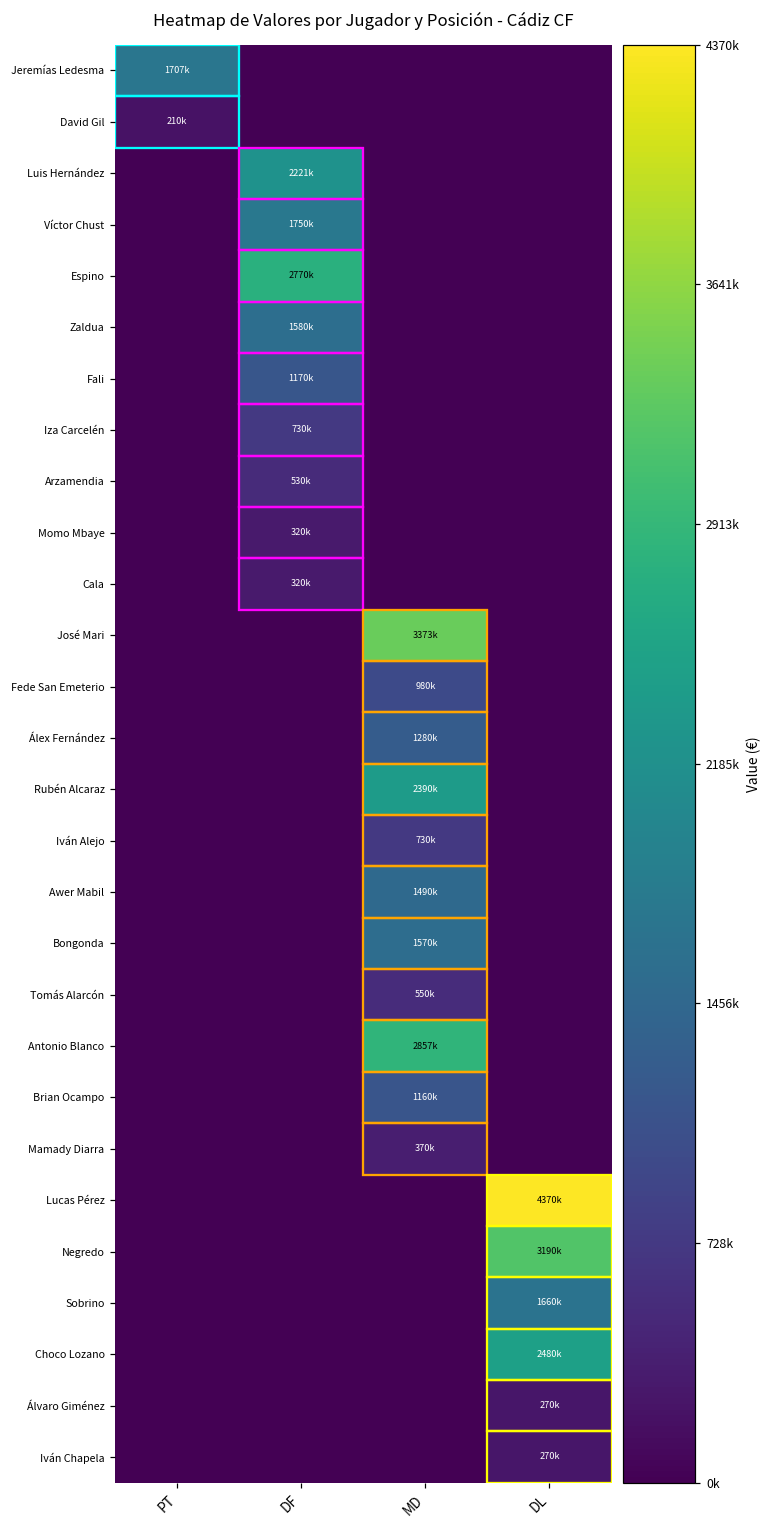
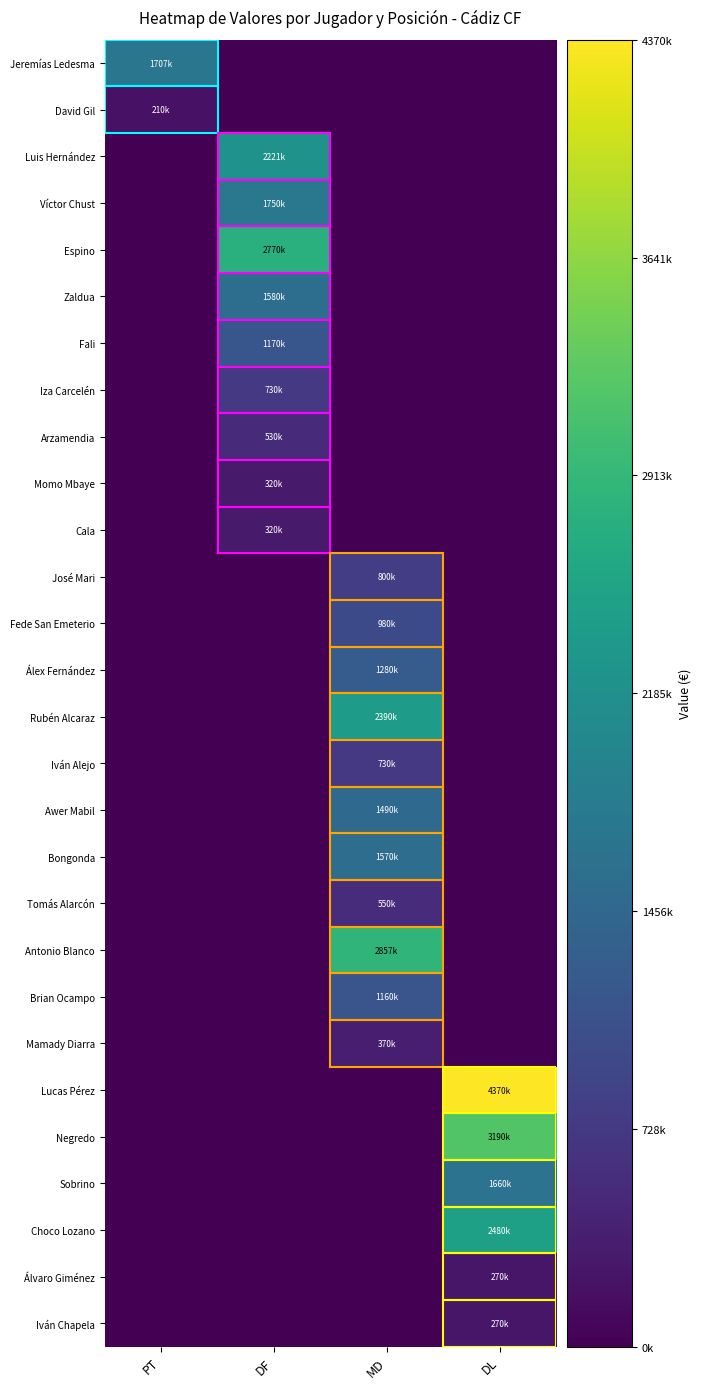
José Mari, MD: 3373k -> 800k
